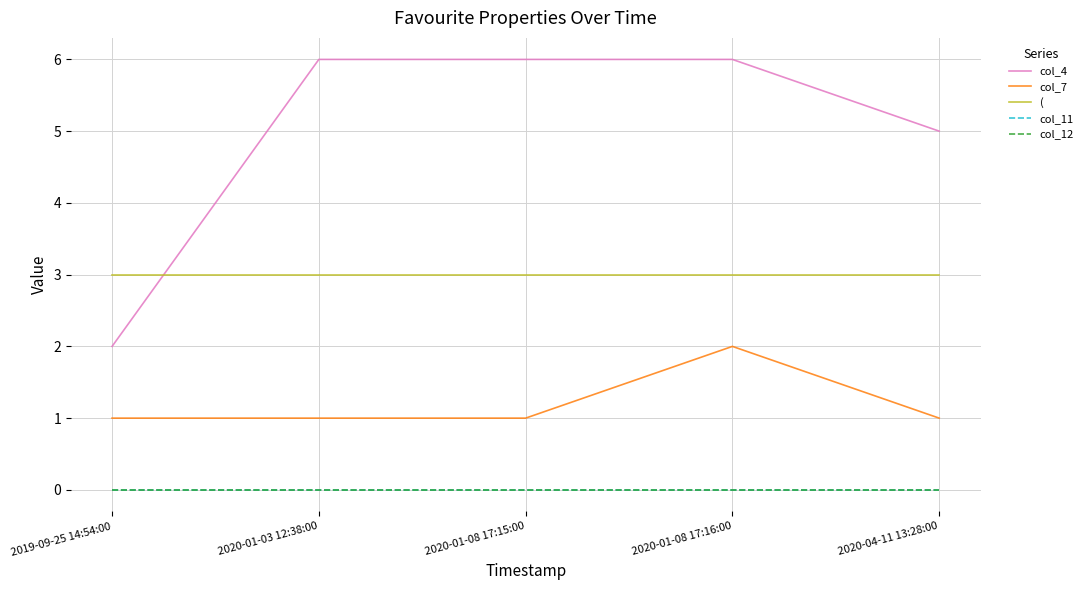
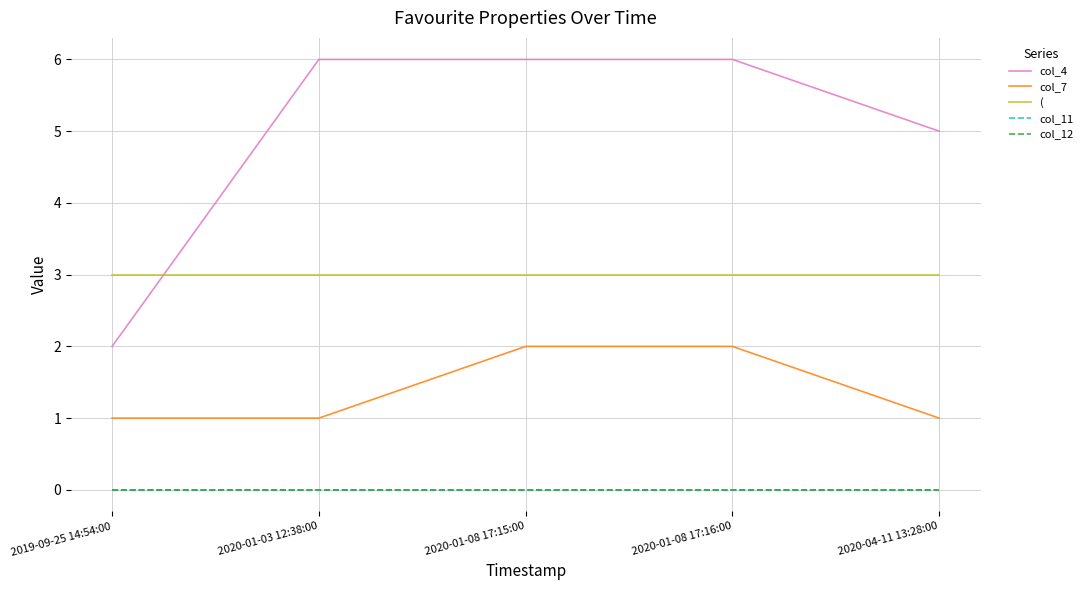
col_7, 2020-01-08 17:15:00: 1 -> 2
